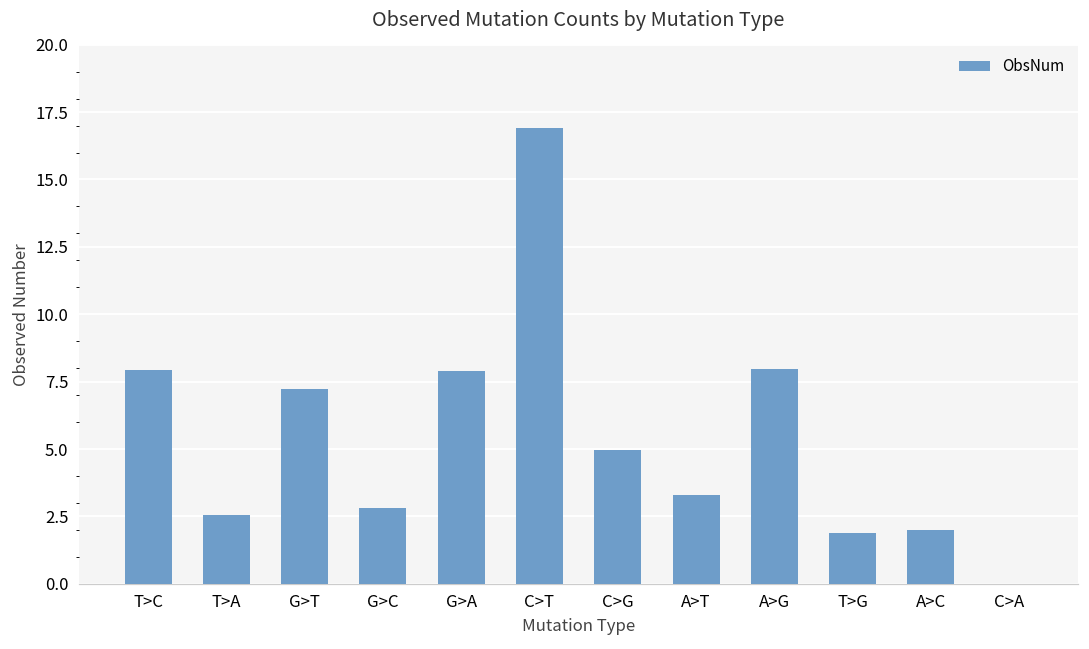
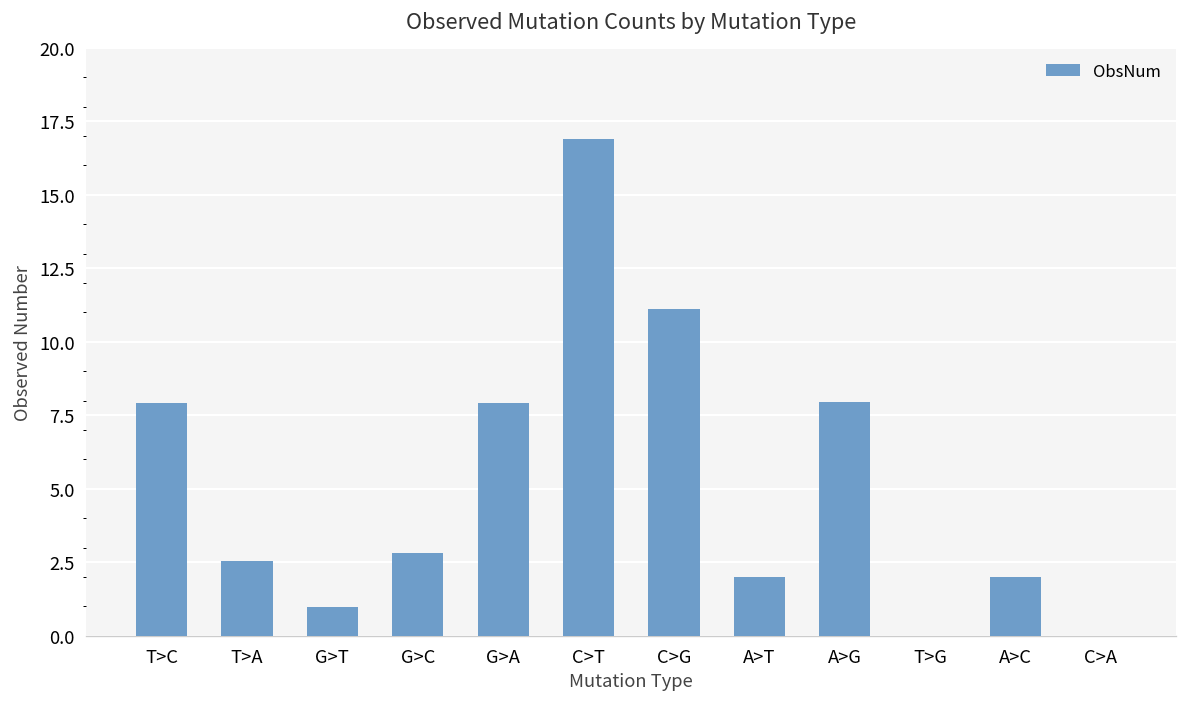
G>T: 7.2 -> 1.0
C>G: 5.0 -> 11.1
A>T: 3.3 -> 2.0
T>G: 1.9 -> 0.0
